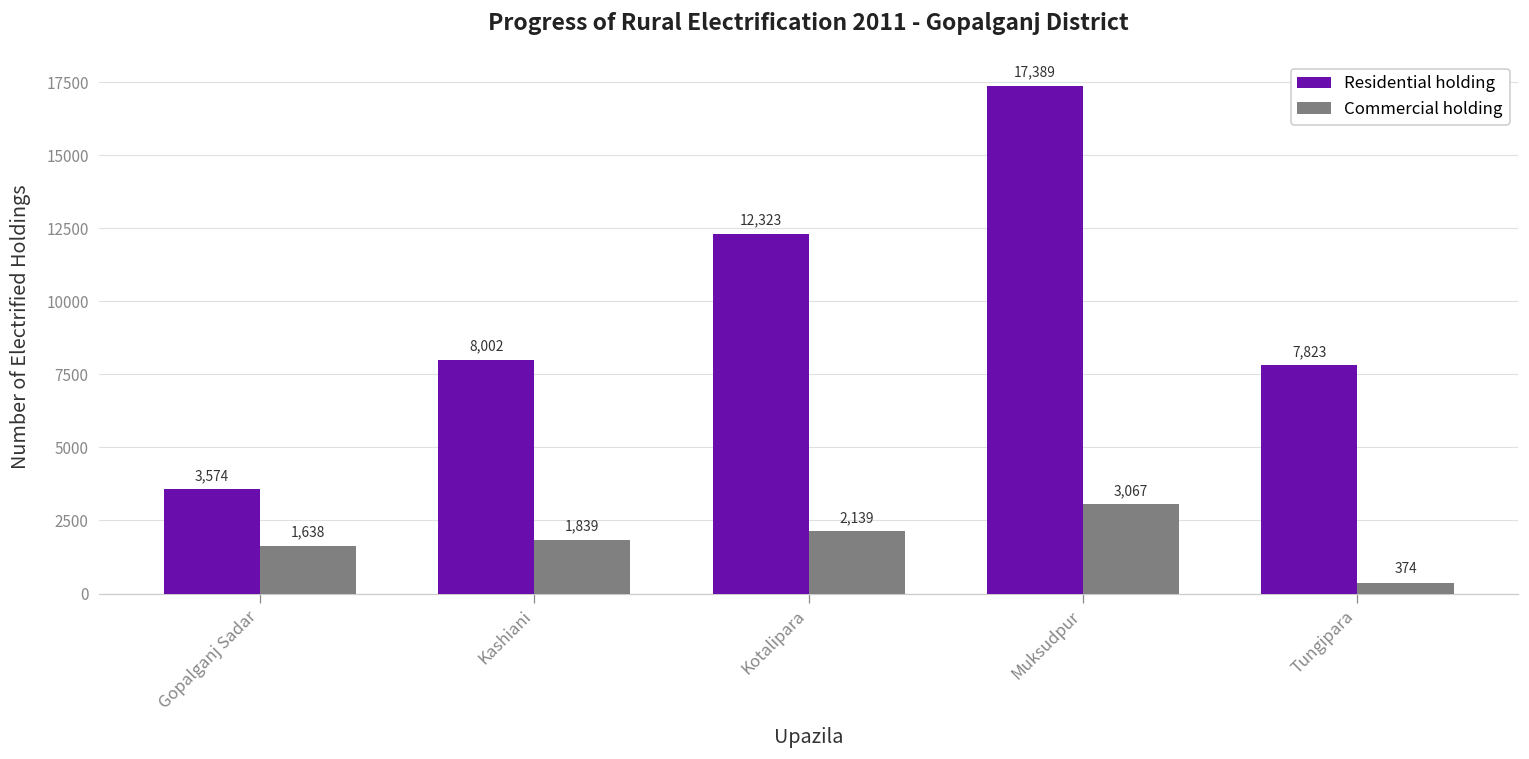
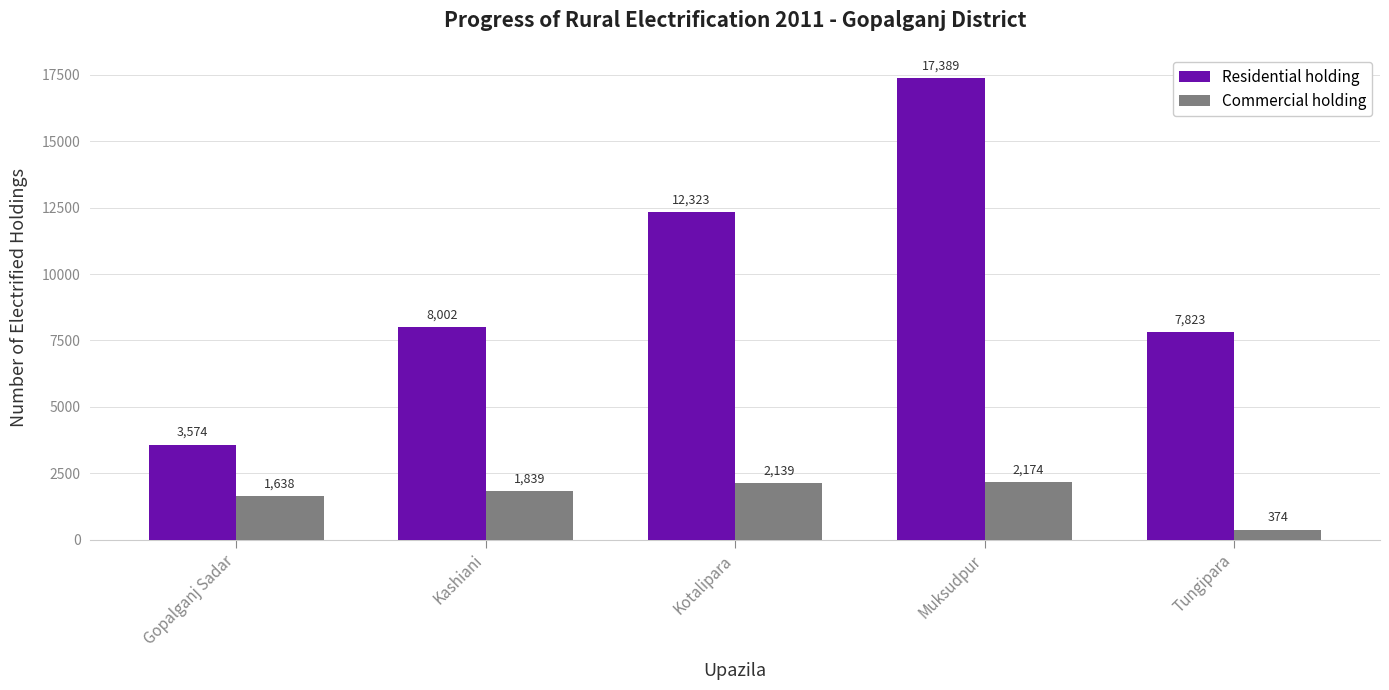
Commercial holding, Muksudpur: 3,067 -> 2,174
